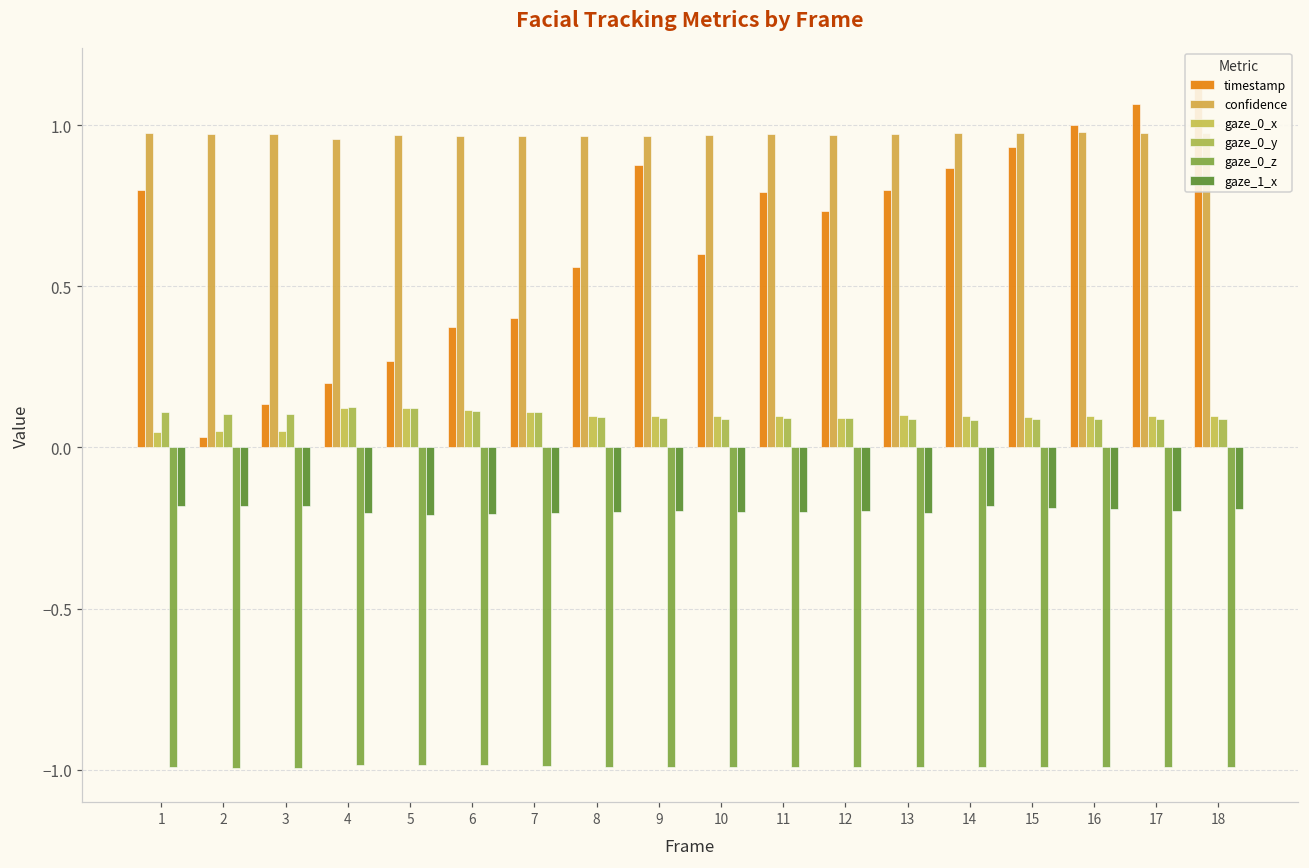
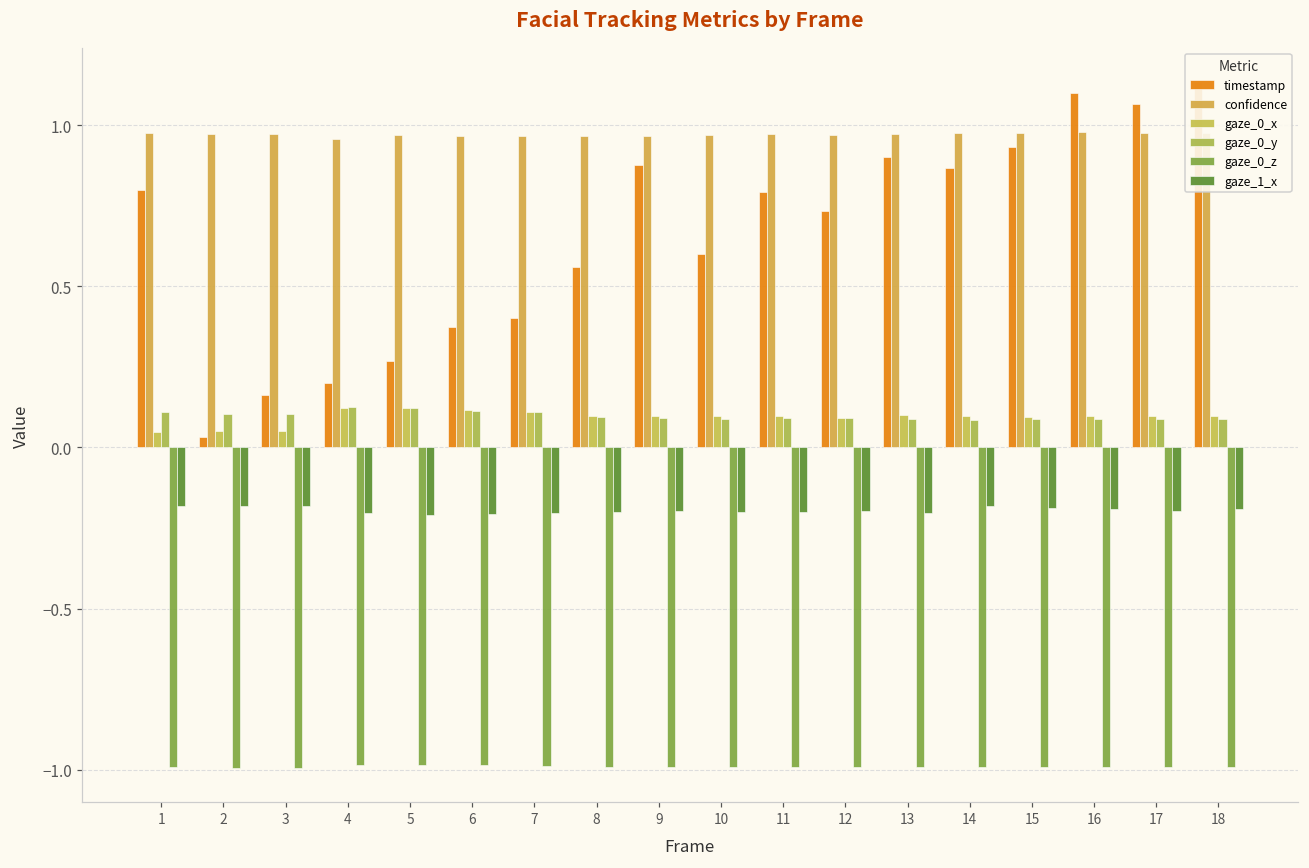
timestamp, 3: 0.13 -> 0.16
timestamp, 13: 0.8 -> 0.9
timestamp, 16: 1.0 -> 1.1
